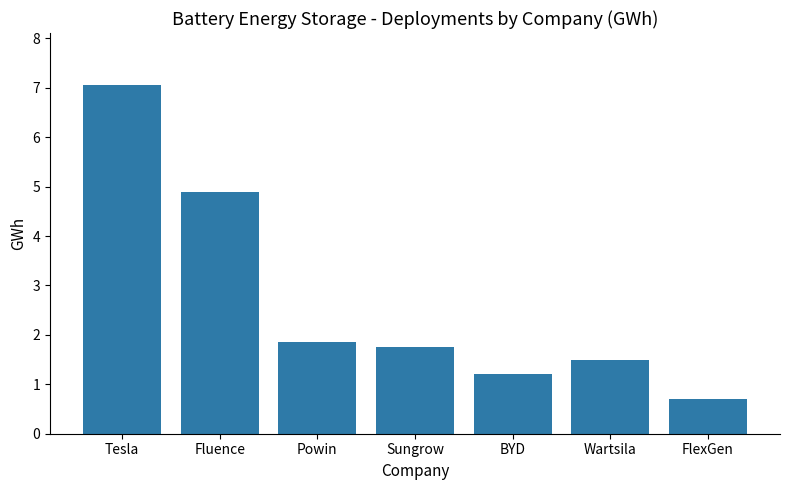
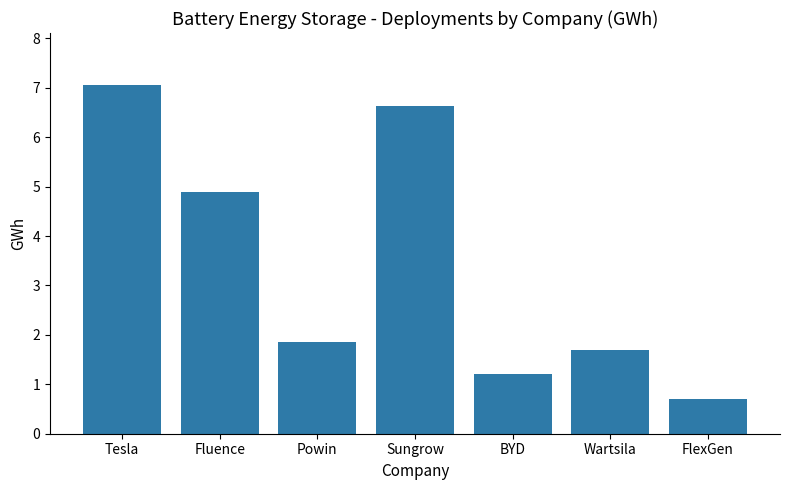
Sungrow: 1.8 -> 6.6
Wartsila: 1.5 -> 1.7
